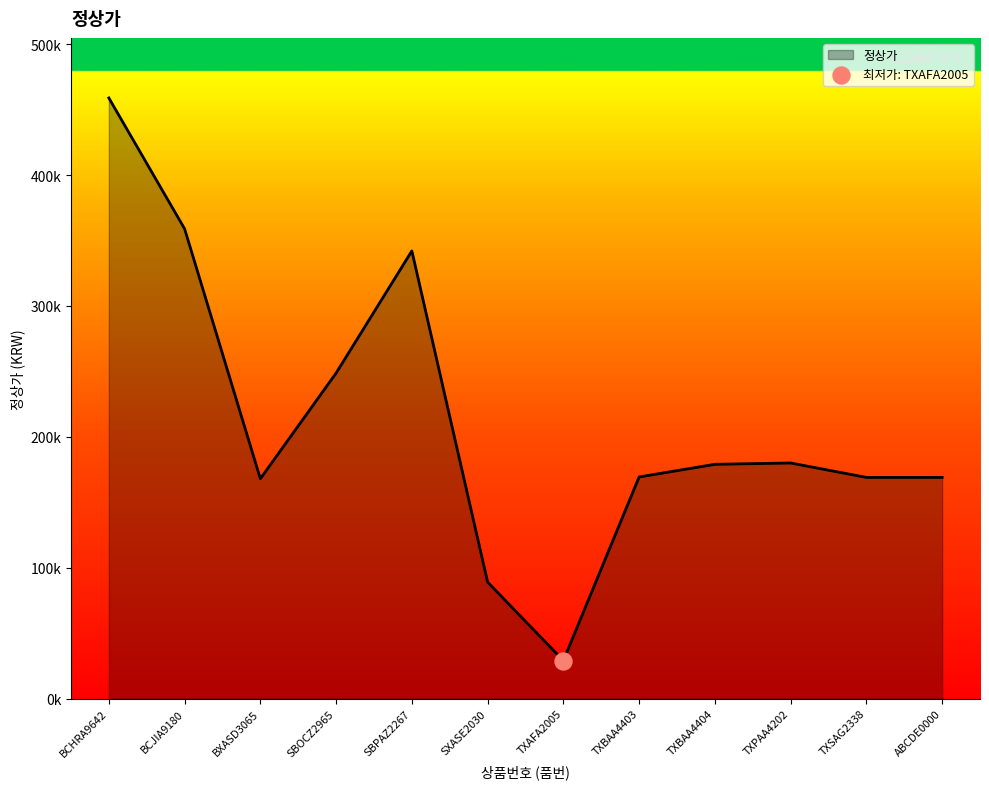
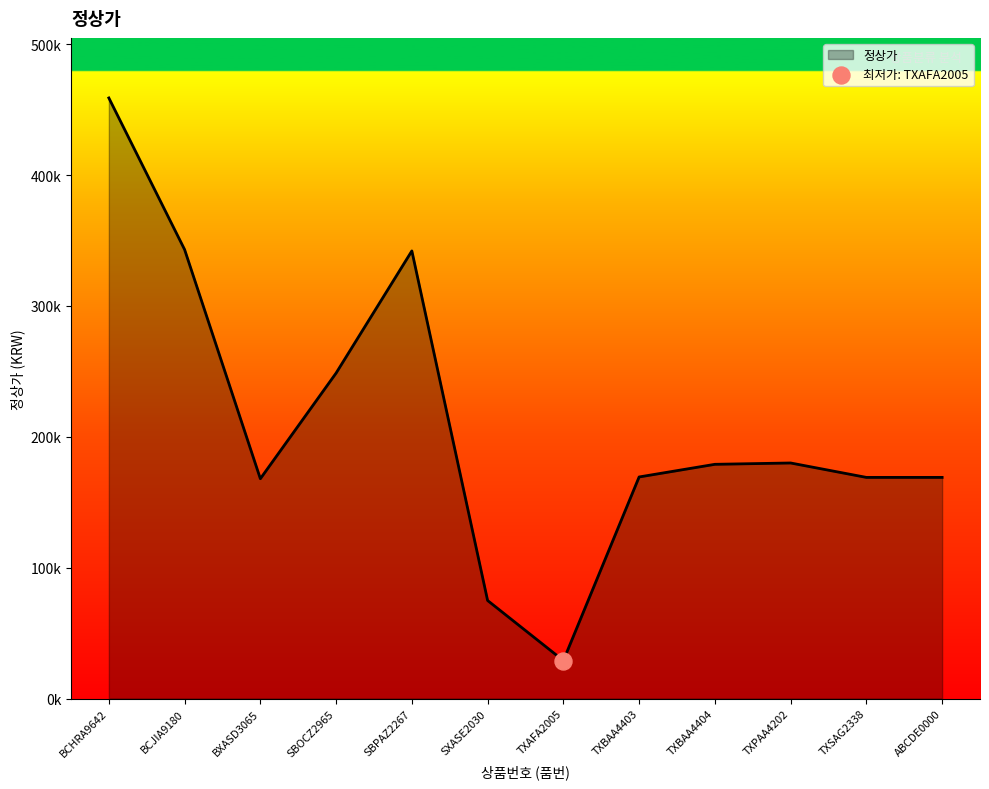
정상가, BCJIA9180: 359000 -> 343000
정상가, SXASE2030: 89000 -> 75000
